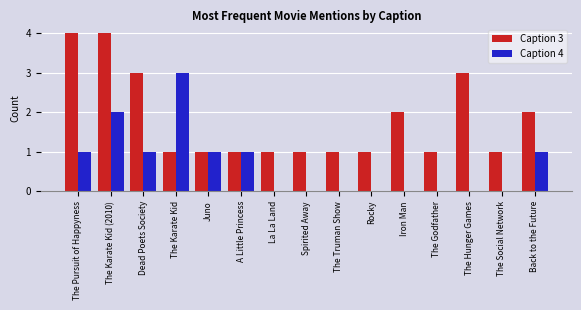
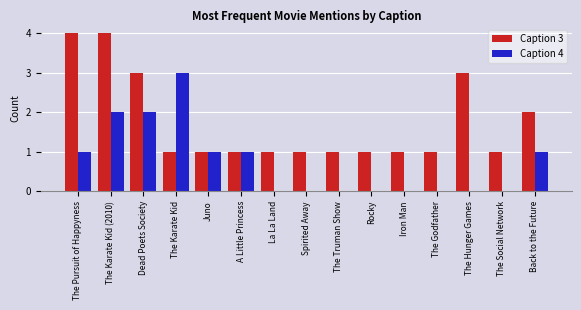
Caption 4, Dead Poets Society: 1 -> 2
Caption 3, Iron Man: 2 -> 1
